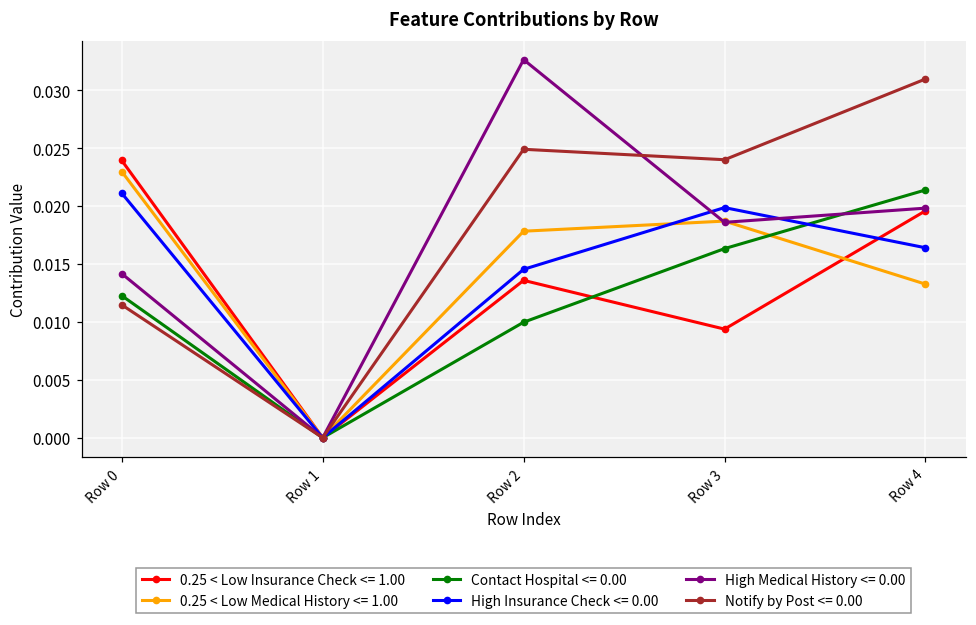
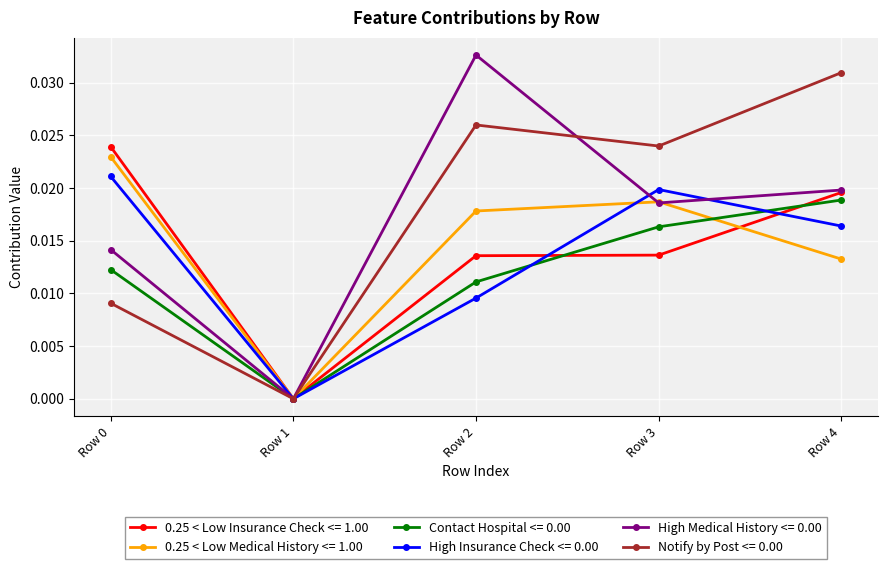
Notify by Post <= 0.00, Row 0: 0.0115 -> 0.0091
Contact Hospital <= 0.00, Row 2: 0.0100 -> 0.0111
High Insurance Check <= 0.00, Row 2: 0.0145 -> 0.0096
Notify by Post <= 0.00, Row 2: 0.0249 -> 0.0260
0.25 < Low Insurance Check <= 1.00, Row 3: 0.0094 -> 0.0136
Contact Hospital <= 0.00, Row 4: 0.0214 -> 0.0189
